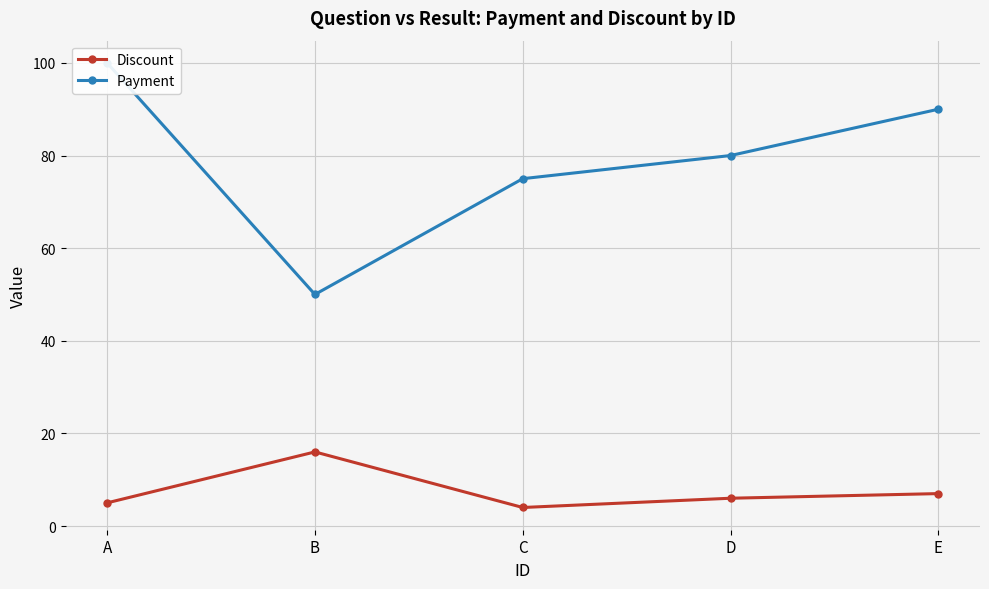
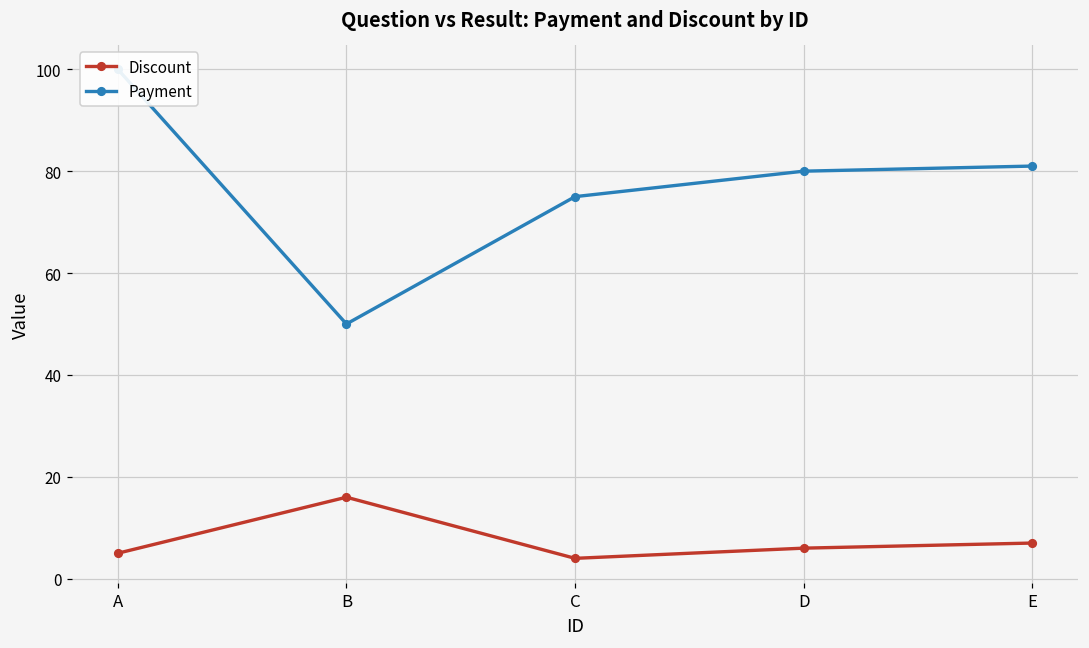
Payment, E: 90 -> 81
